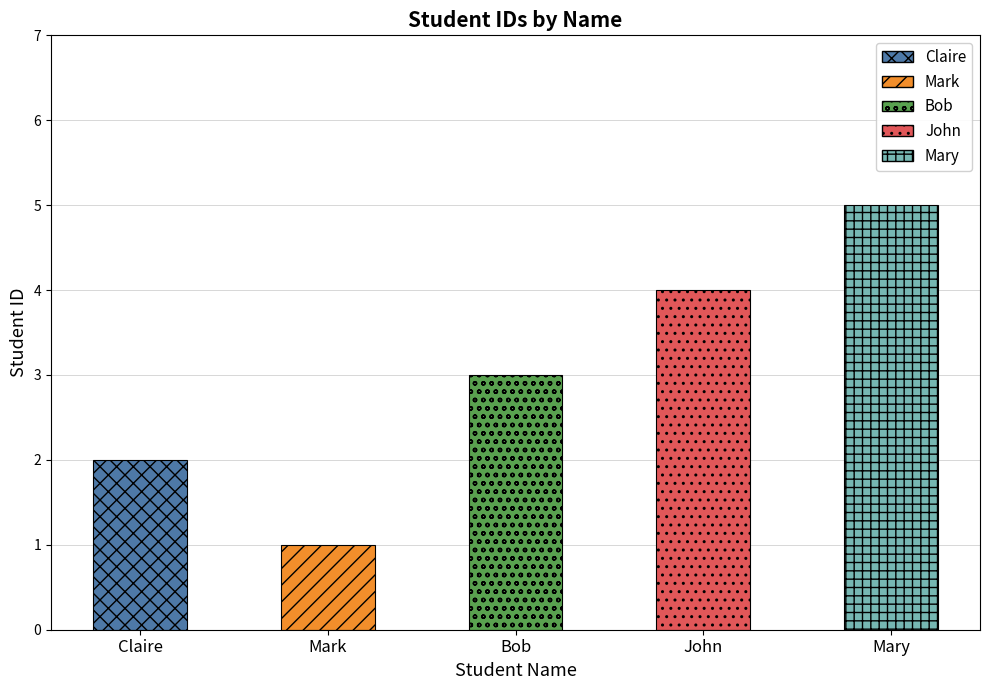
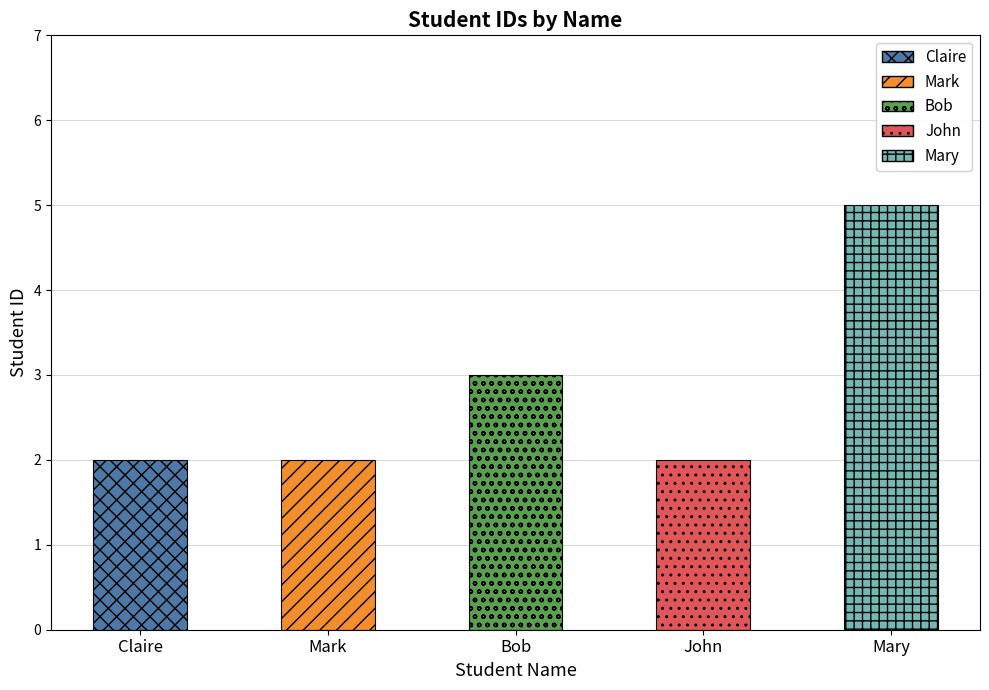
Mark: 1 -> 2
John: 4 -> 2
